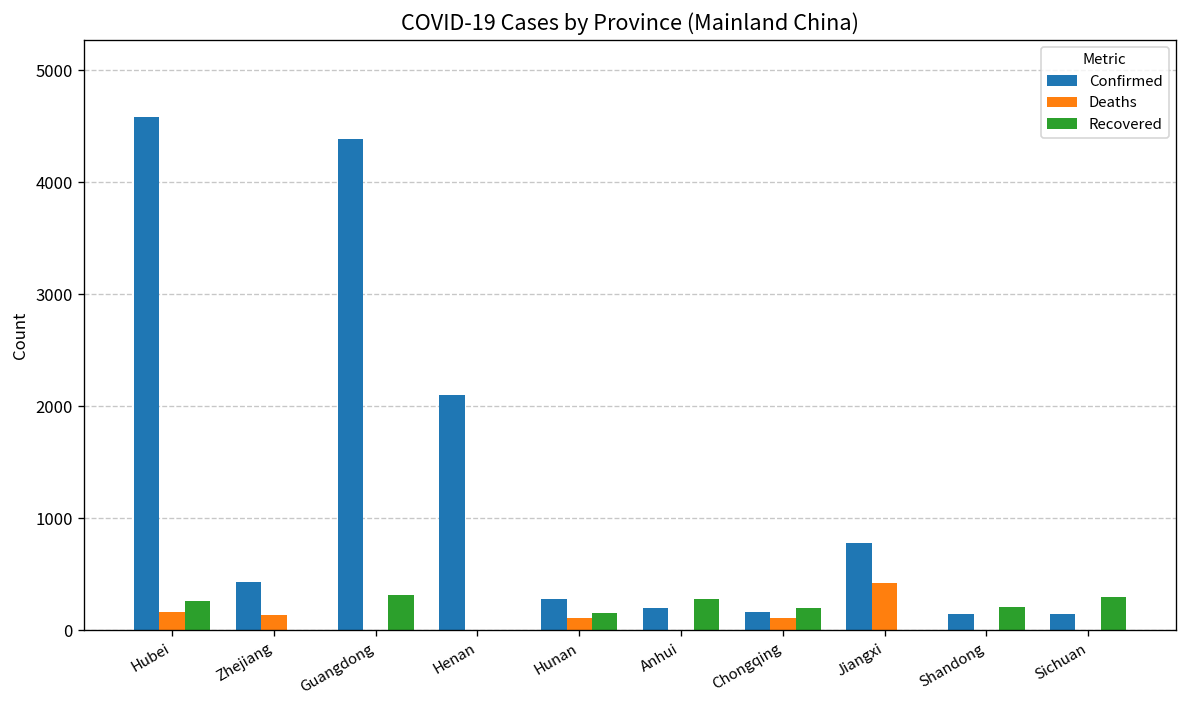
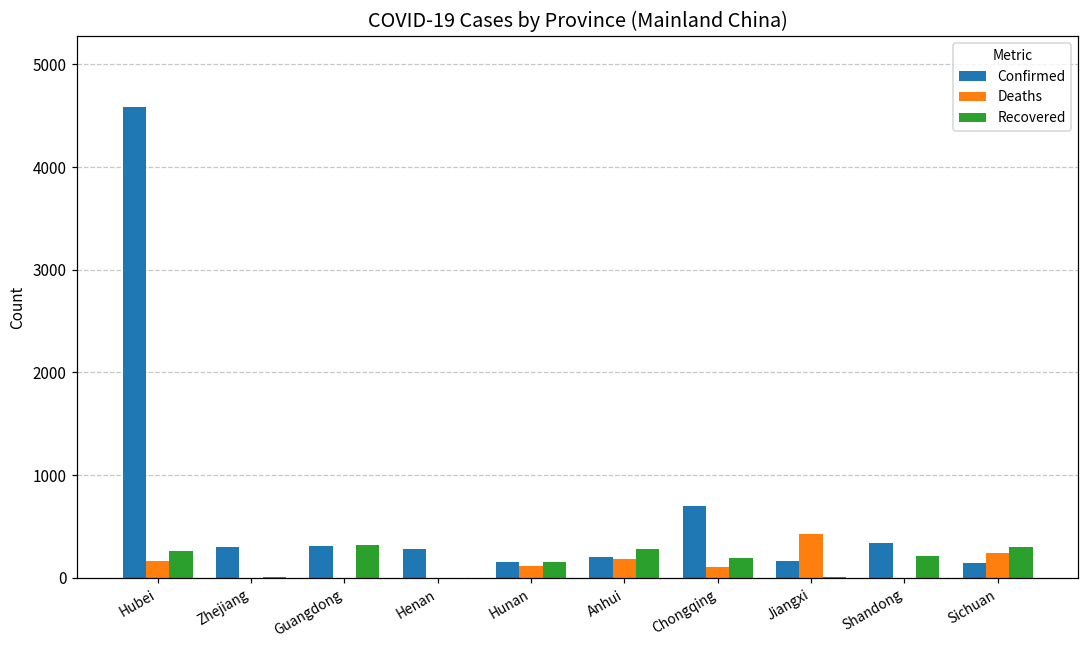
Confirmed, Zhejiang: 400 -> 300
Deaths, Zhejiang: 100 -> 0
Confirmed, Guangdong: 4400 -> 300
Confirmed, Henan: 2100 -> 300
Confirmed, Hunan: 300 -> 200
Deaths, Anhui: 0 -> 200
Confirmed, Chongqing: 200 -> 700
Confirmed, Jiangxi: 800 -> 200
Confirmed, Shandong: 100 -> 300
Deaths, Sichuan: 0 -> 200
